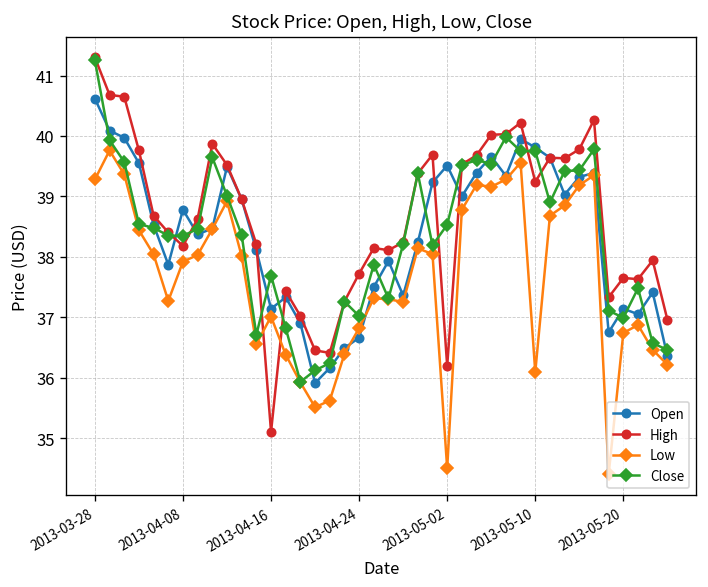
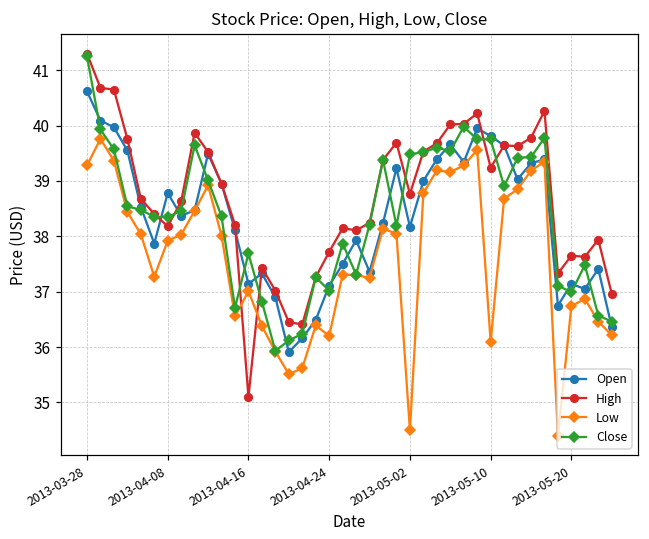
Open, 2013-04-24: 36.7 -> 37.1
Low, 2013-04-24: 36.8 -> 36.2
Open, 2013-05-02: 39.5 -> 38.2
High, 2013-05-02: 36.2 -> 38.8
Close, 2013-05-02: 38.5 -> 39.5
